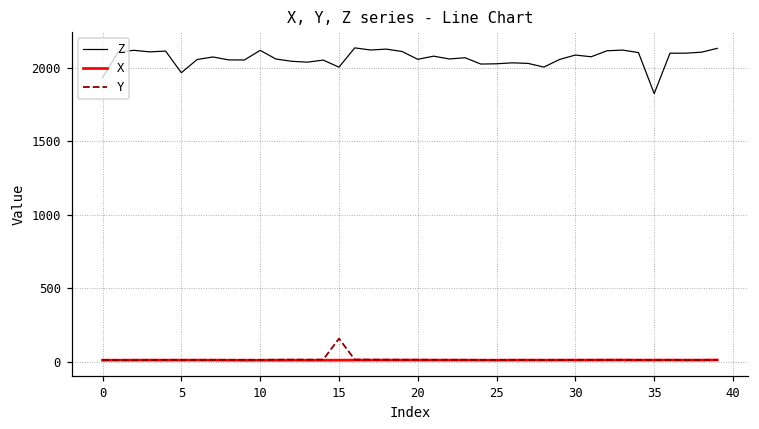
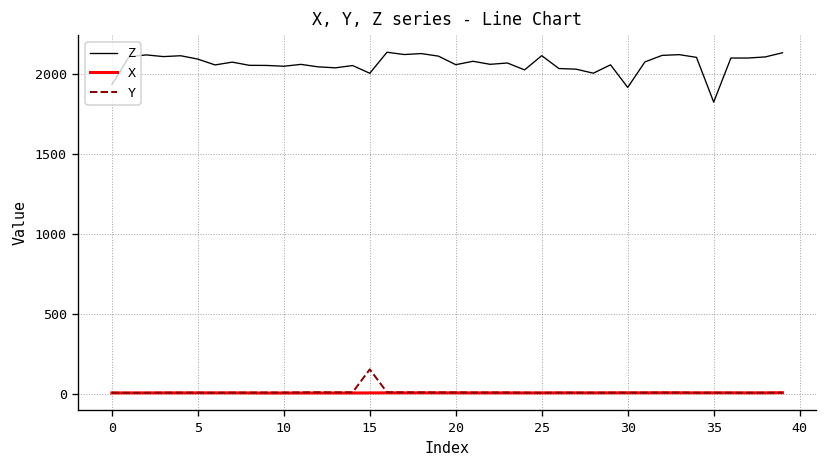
Z, 5: 1970 -> 2090
Z, 10: 2120 -> 2050
Z, 25: 2030 -> 2110
Z, 30: 2090 -> 1920
